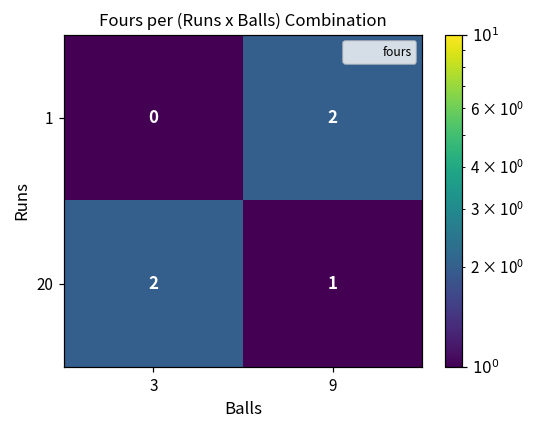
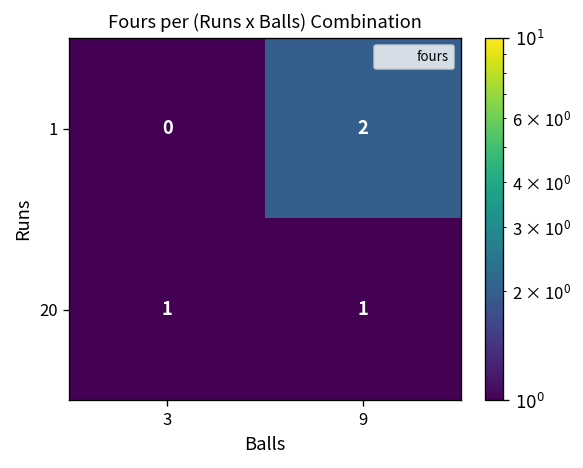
20, 3: 2 -> 1
